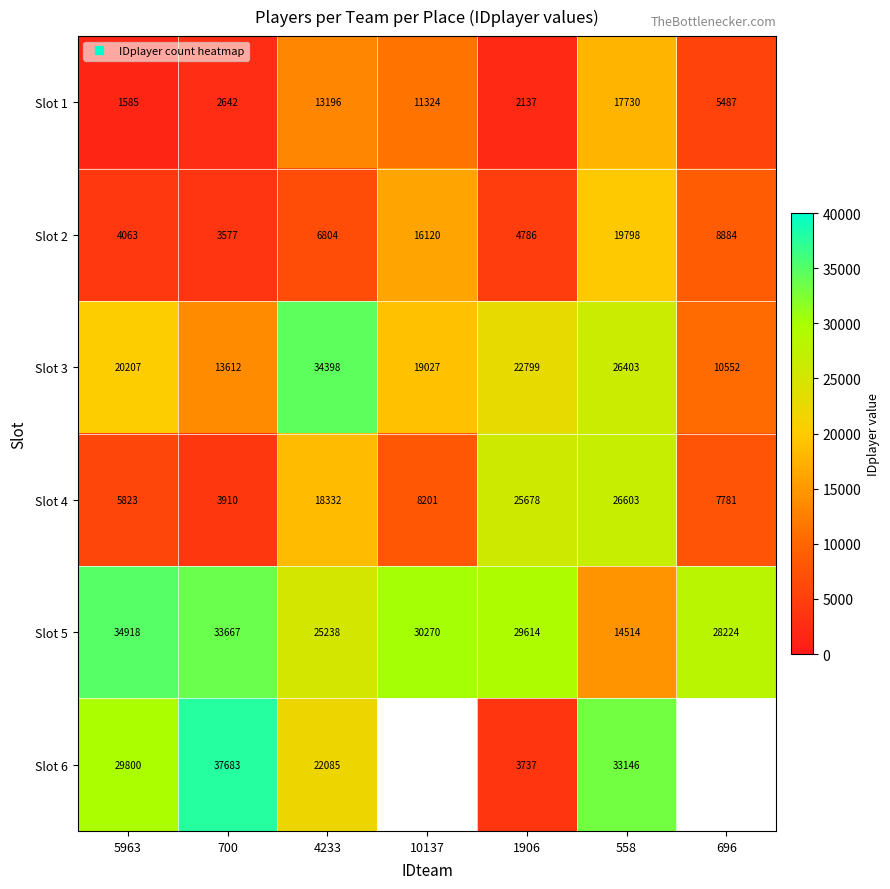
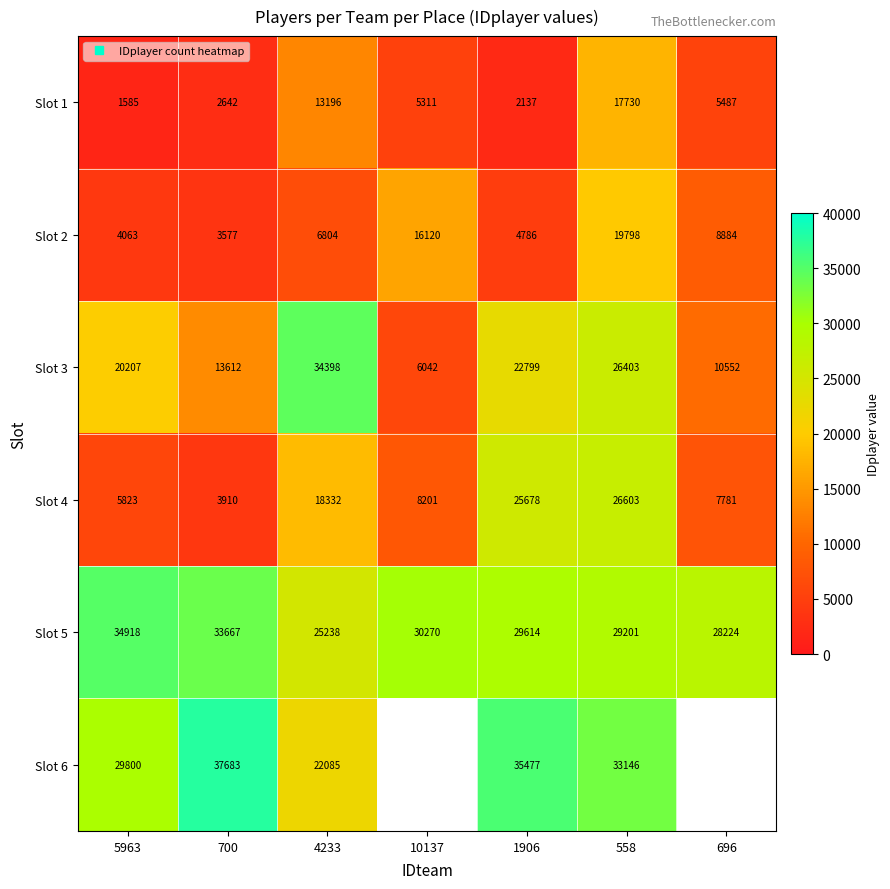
Slot 1, 10137: 11324 -> 5311
Slot 3, 10137: 19027 -> 6042
Slot 5, 558: 14514 -> 29201
Slot 6, 1906: 3737 -> 35477
